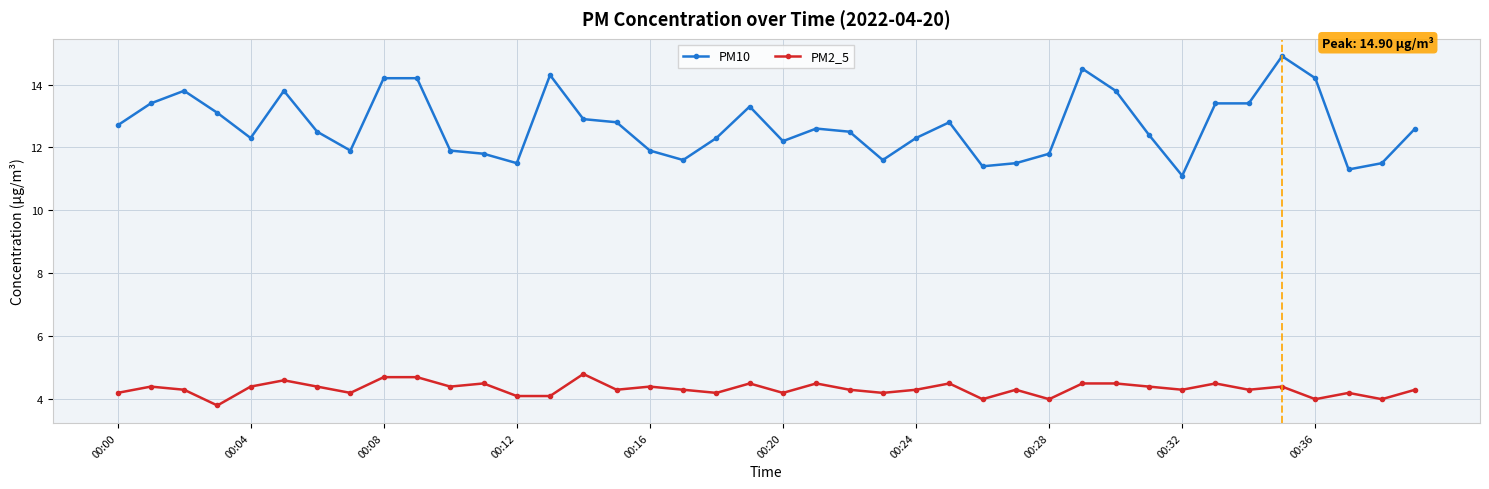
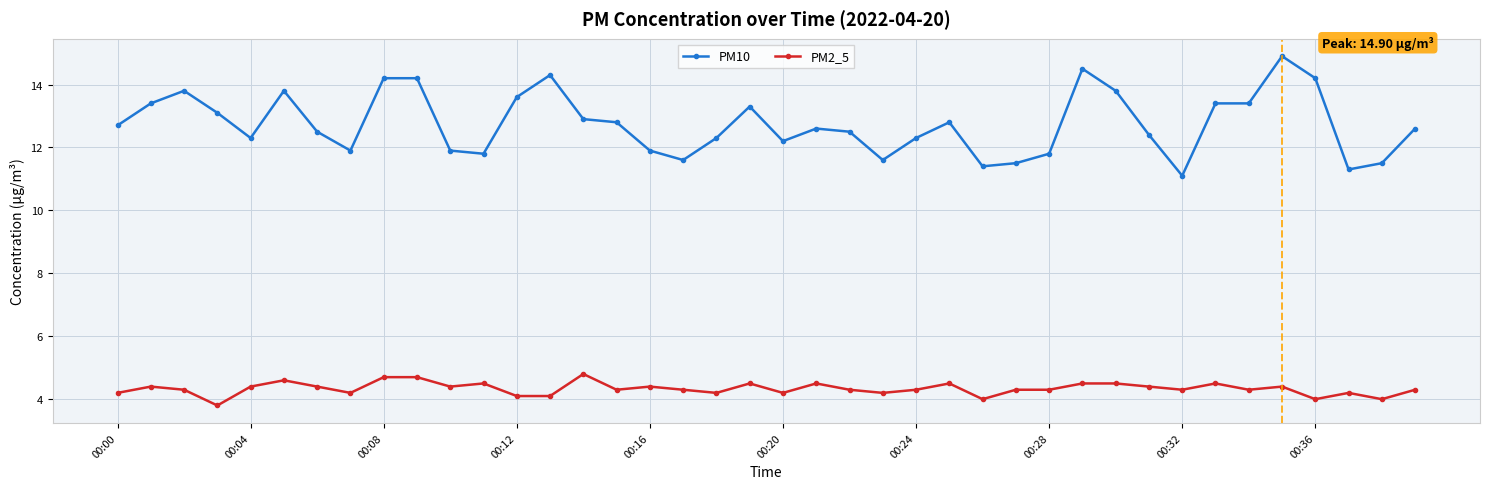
PM10, 00:12: 11.5 -> 13.6
PM2_5, 00:28: 4.0 -> 4.3
